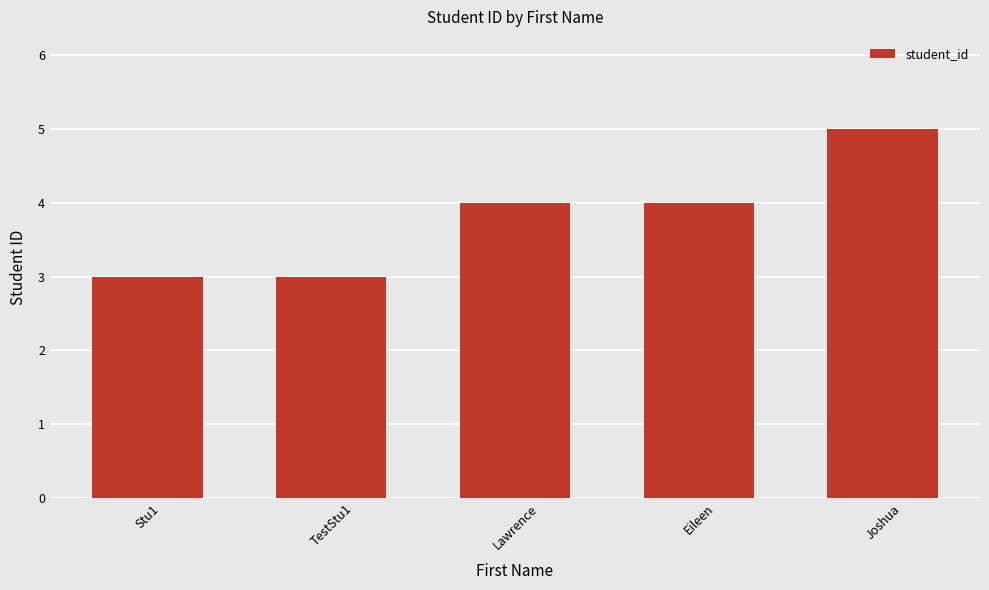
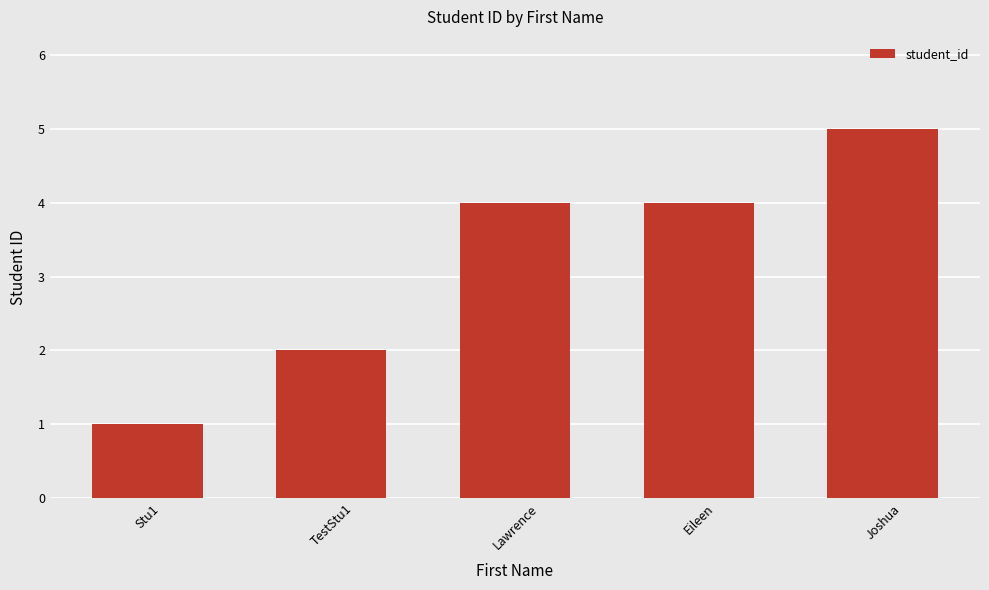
Stu1: 3 -> 1
TestStu1: 3 -> 2
